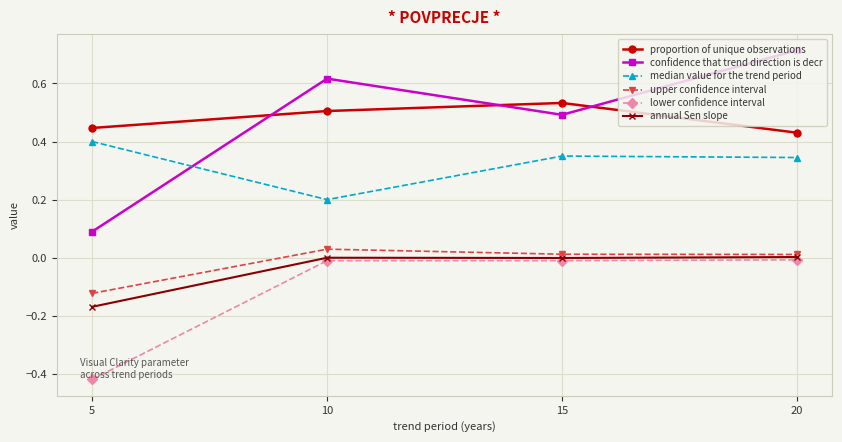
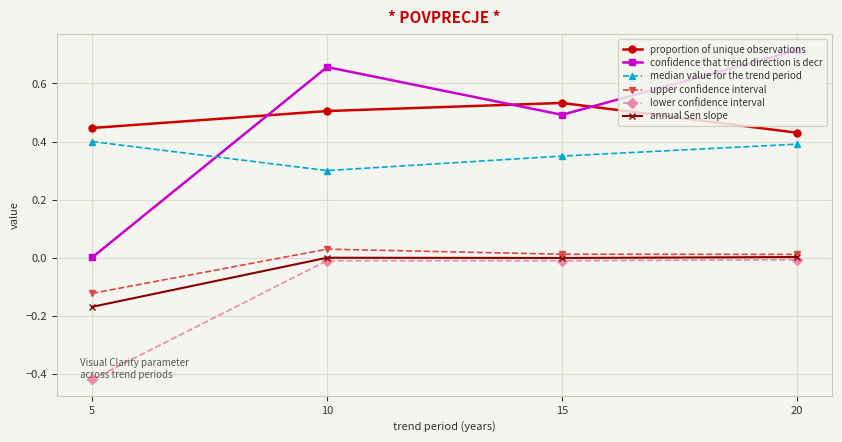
confidence that trend direction is decr, 5: 0.09 -> 0.00
confidence that trend direction is decr, 10: 0.62 -> 0.66
median value for the trend period, 10: 0.2 -> 0.3
median value for the trend period, 20: 0.35 -> 0.39
